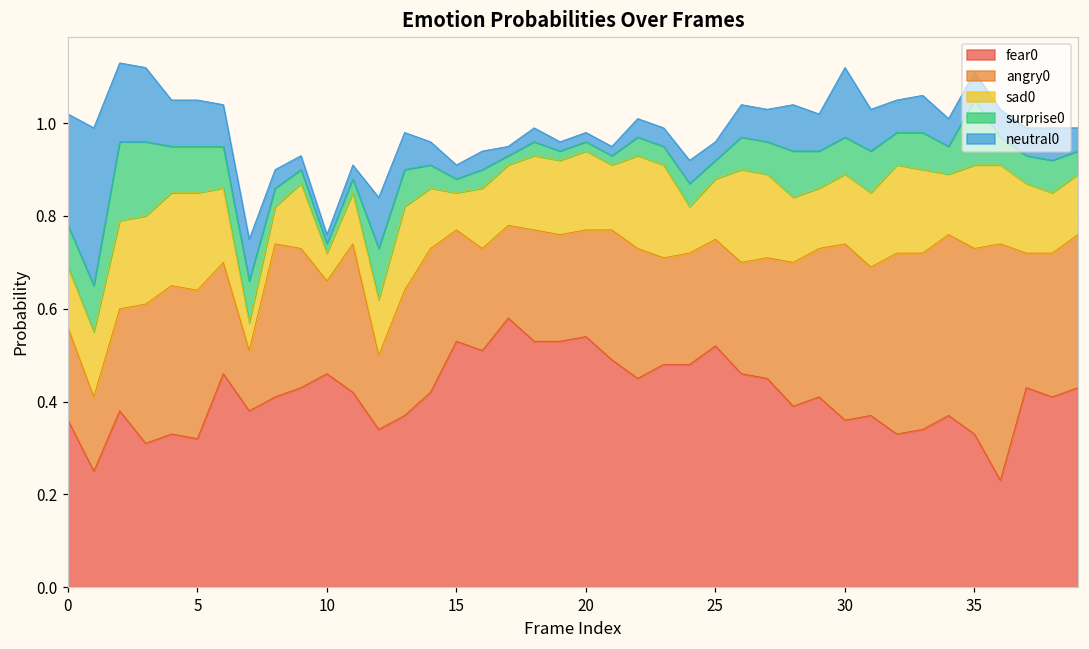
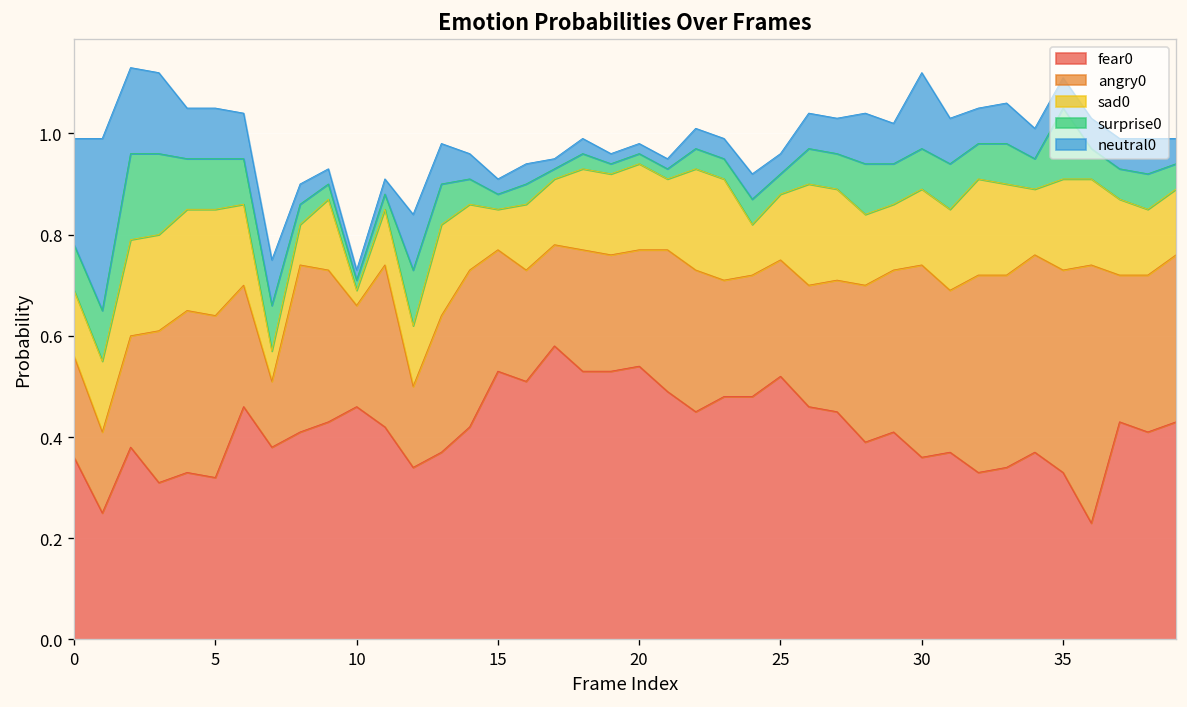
neutral0, 0: 0.24 -> 0.21
sad0, 10: 0.06 -> 0.03
